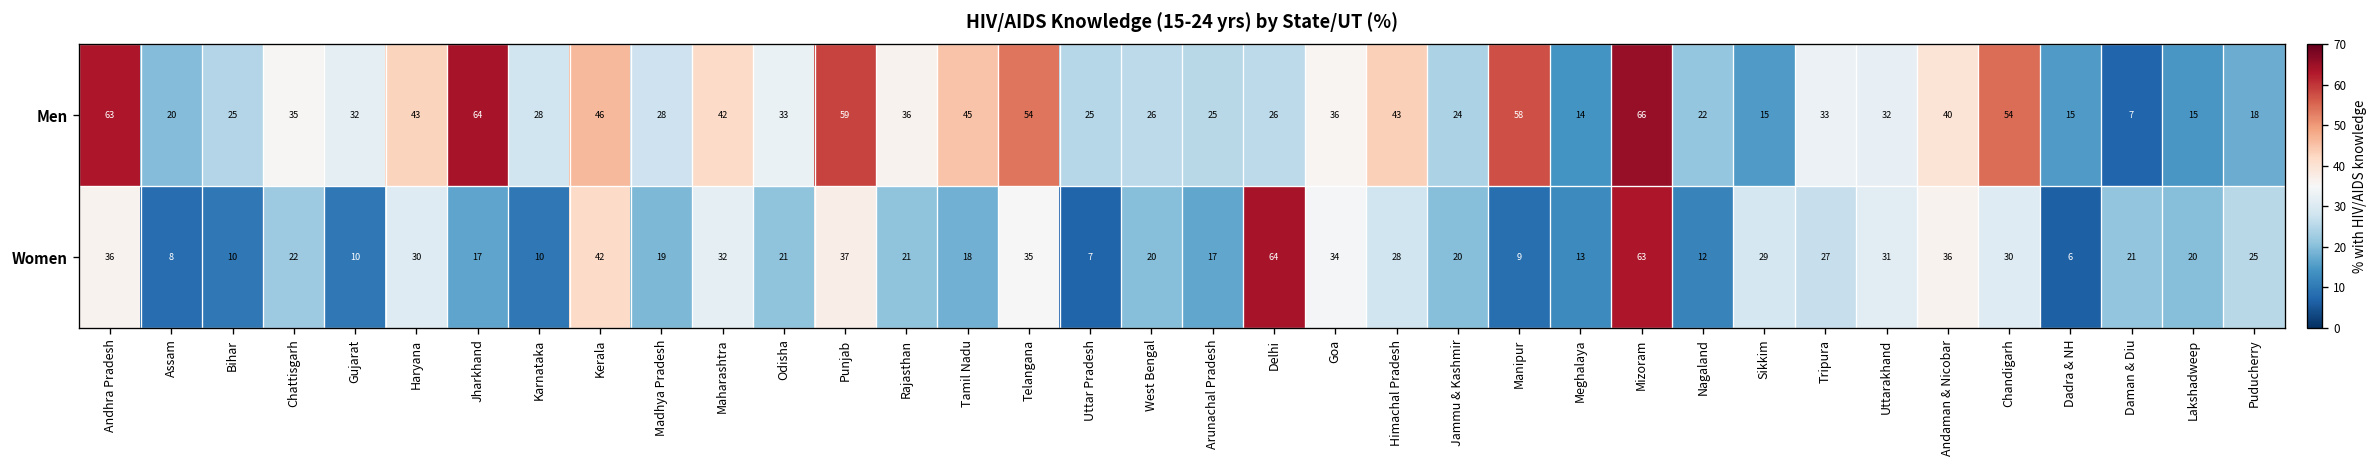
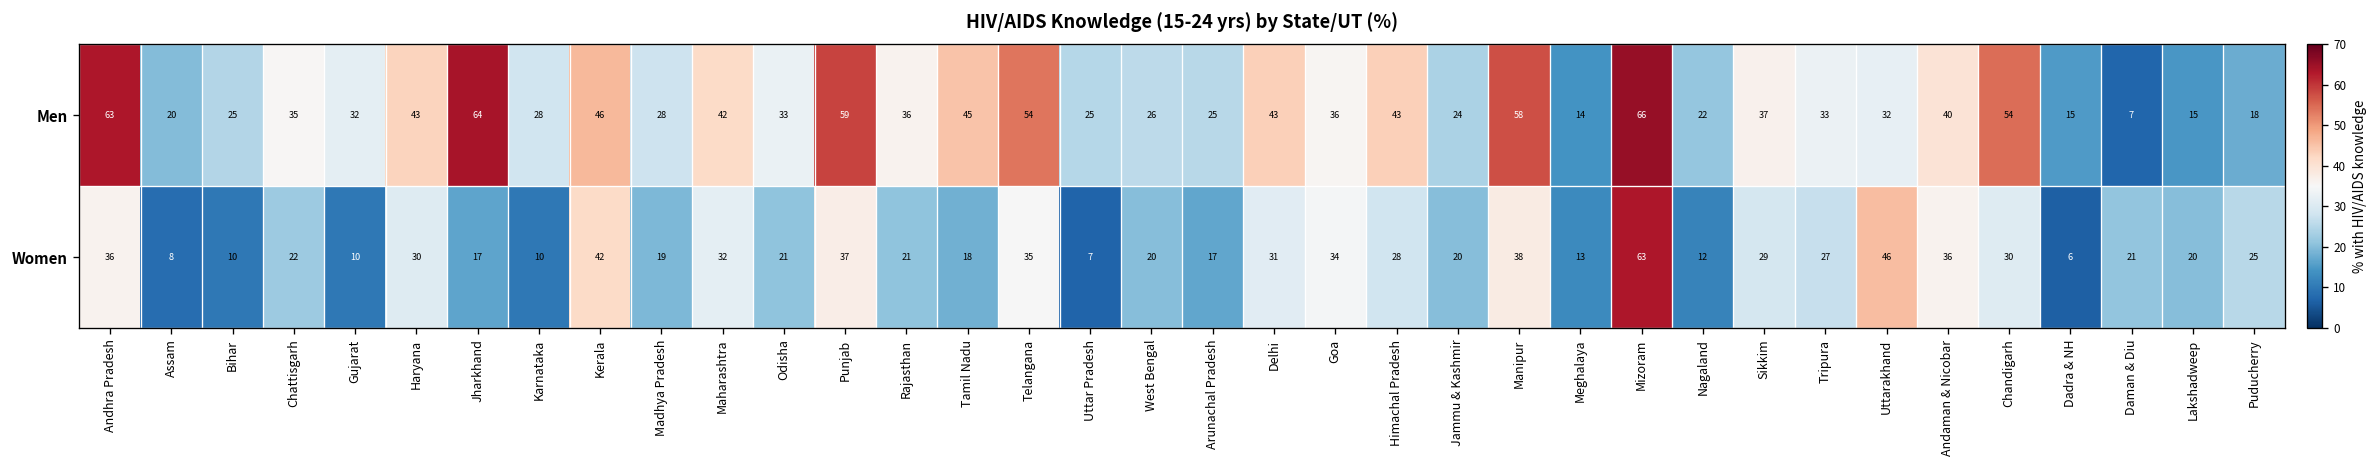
Men, Delhi: 26 -> 43
Men, Sikkim: 15 -> 37
Women, Delhi: 64 -> 31
Women, Manipur: 9 -> 38
Women, Uttarakhand: 31 -> 46
